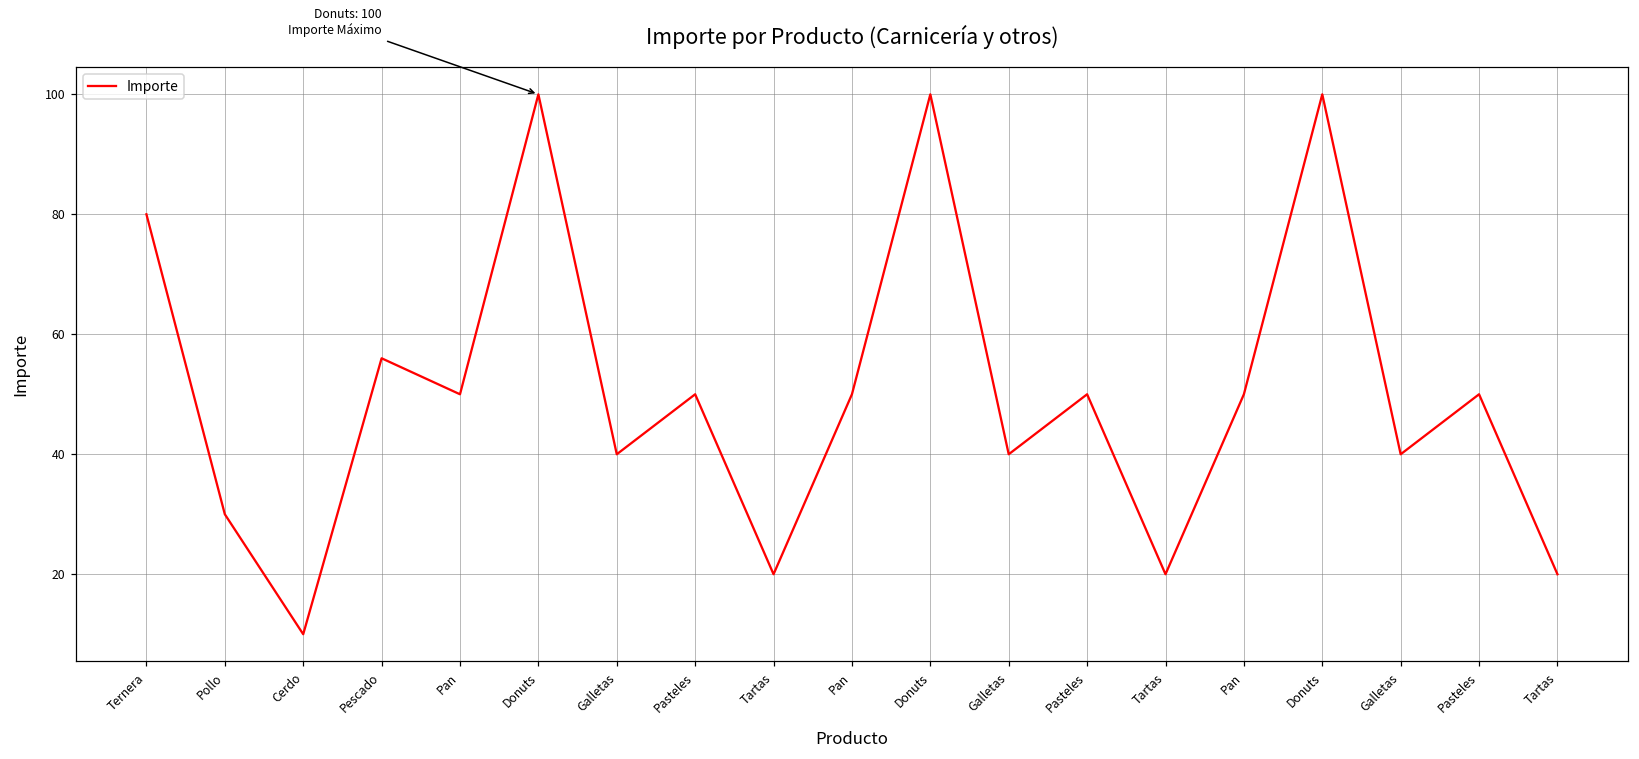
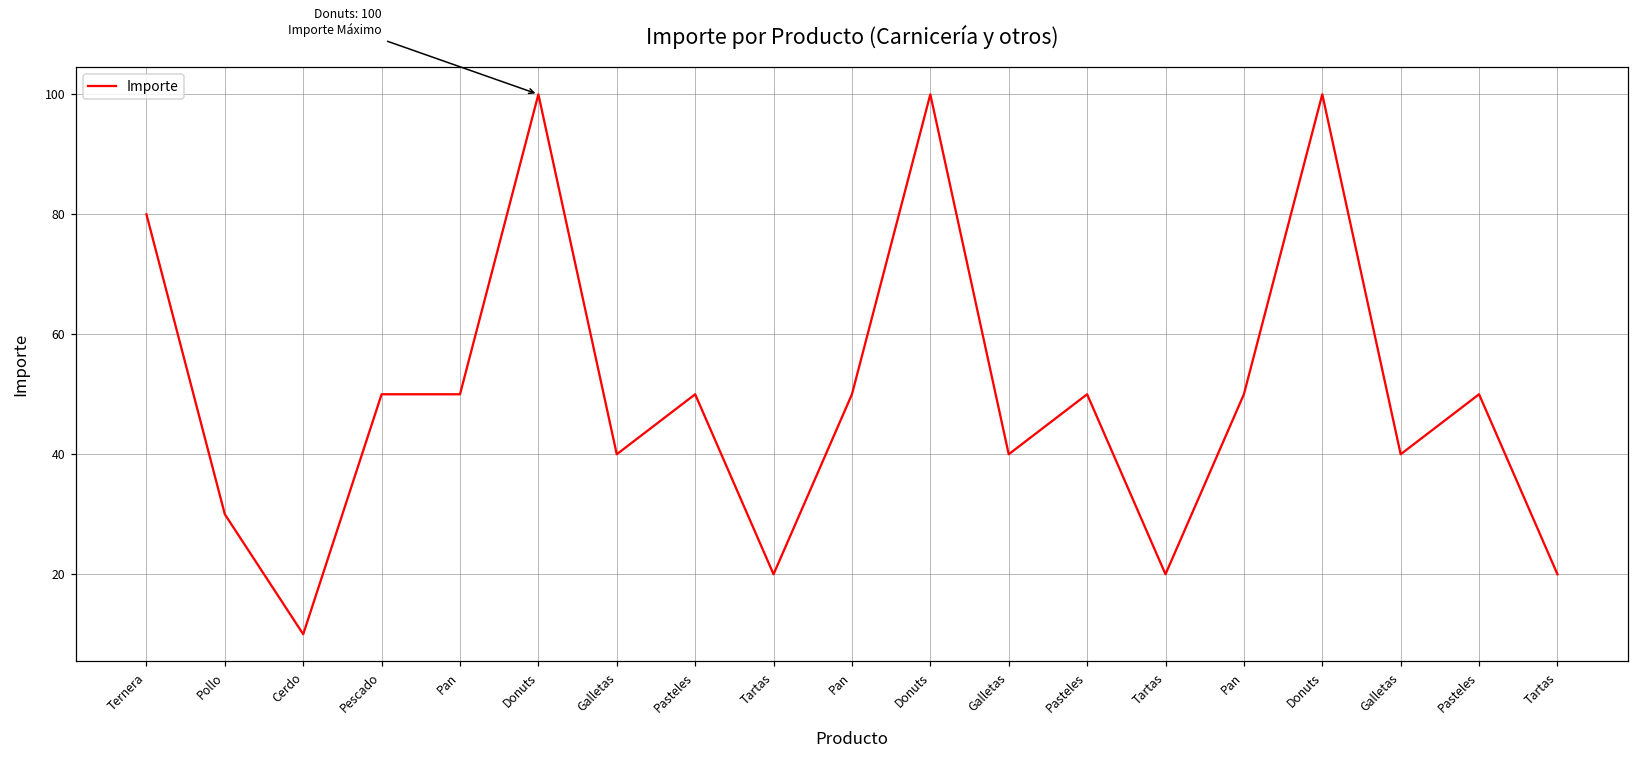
Pescado: 56 -> 50
